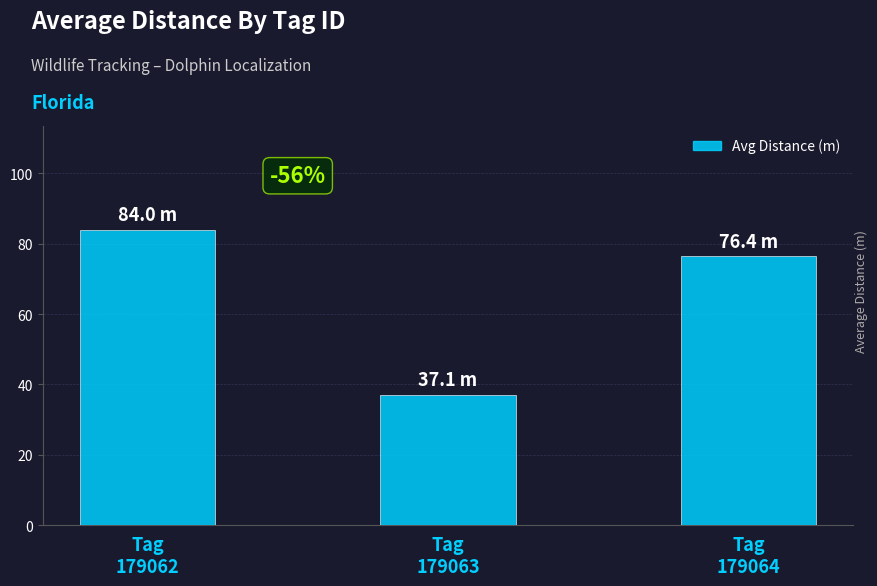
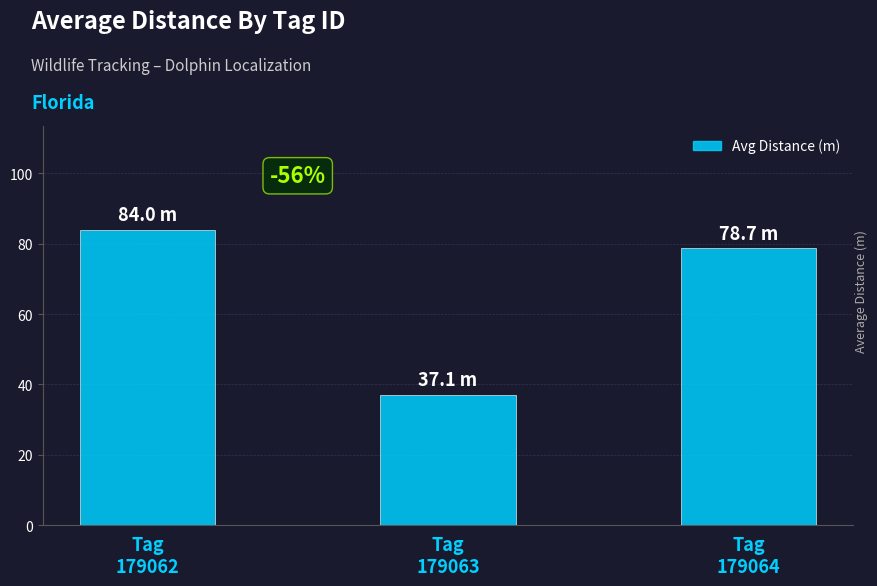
Tag 179064: 76.4 -> 78.7
